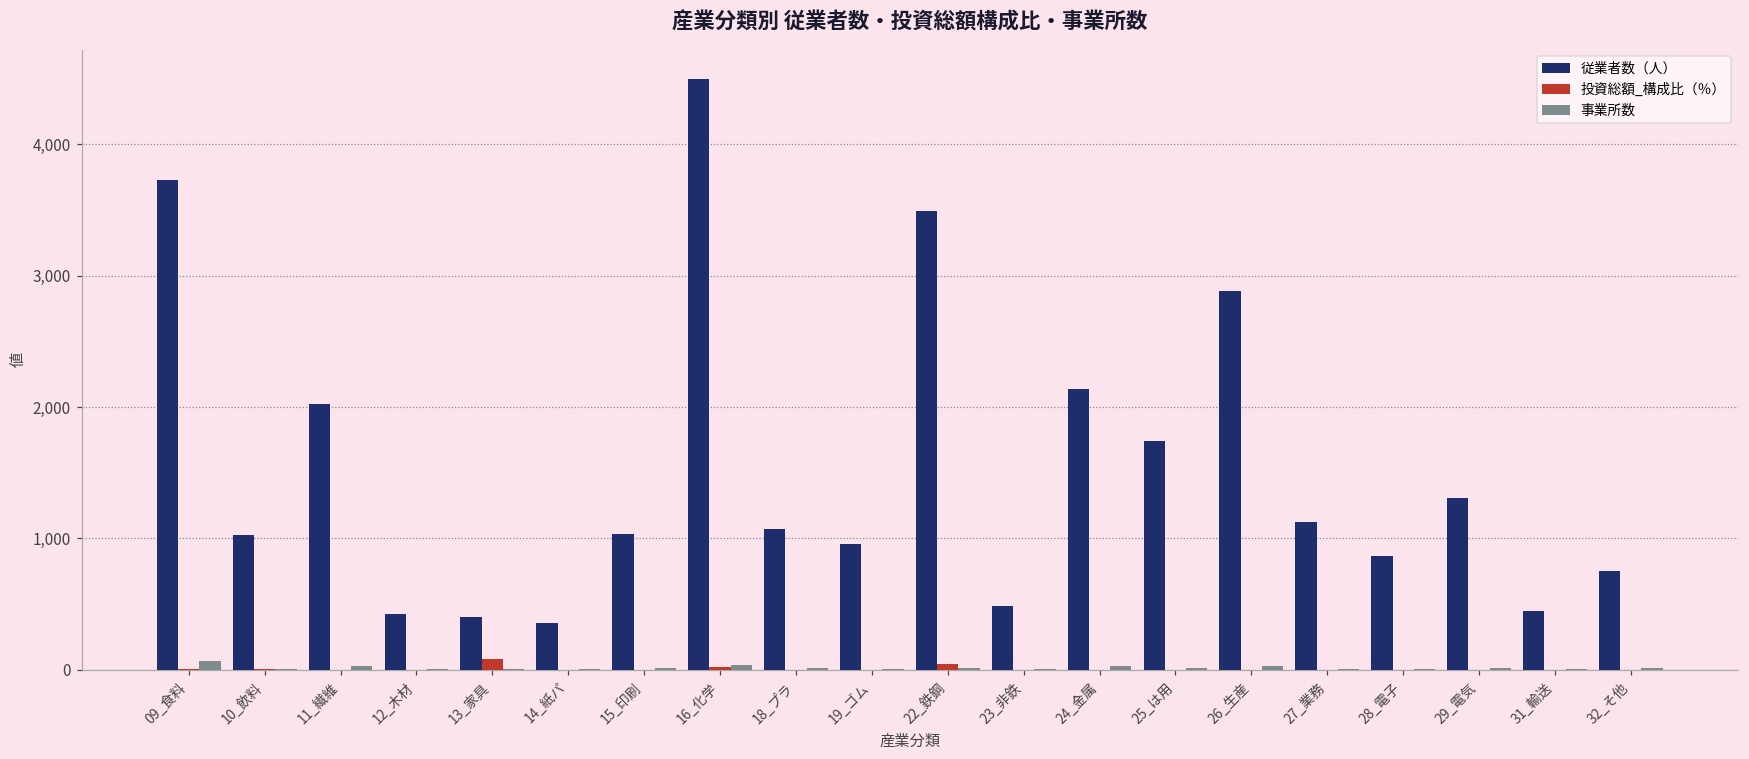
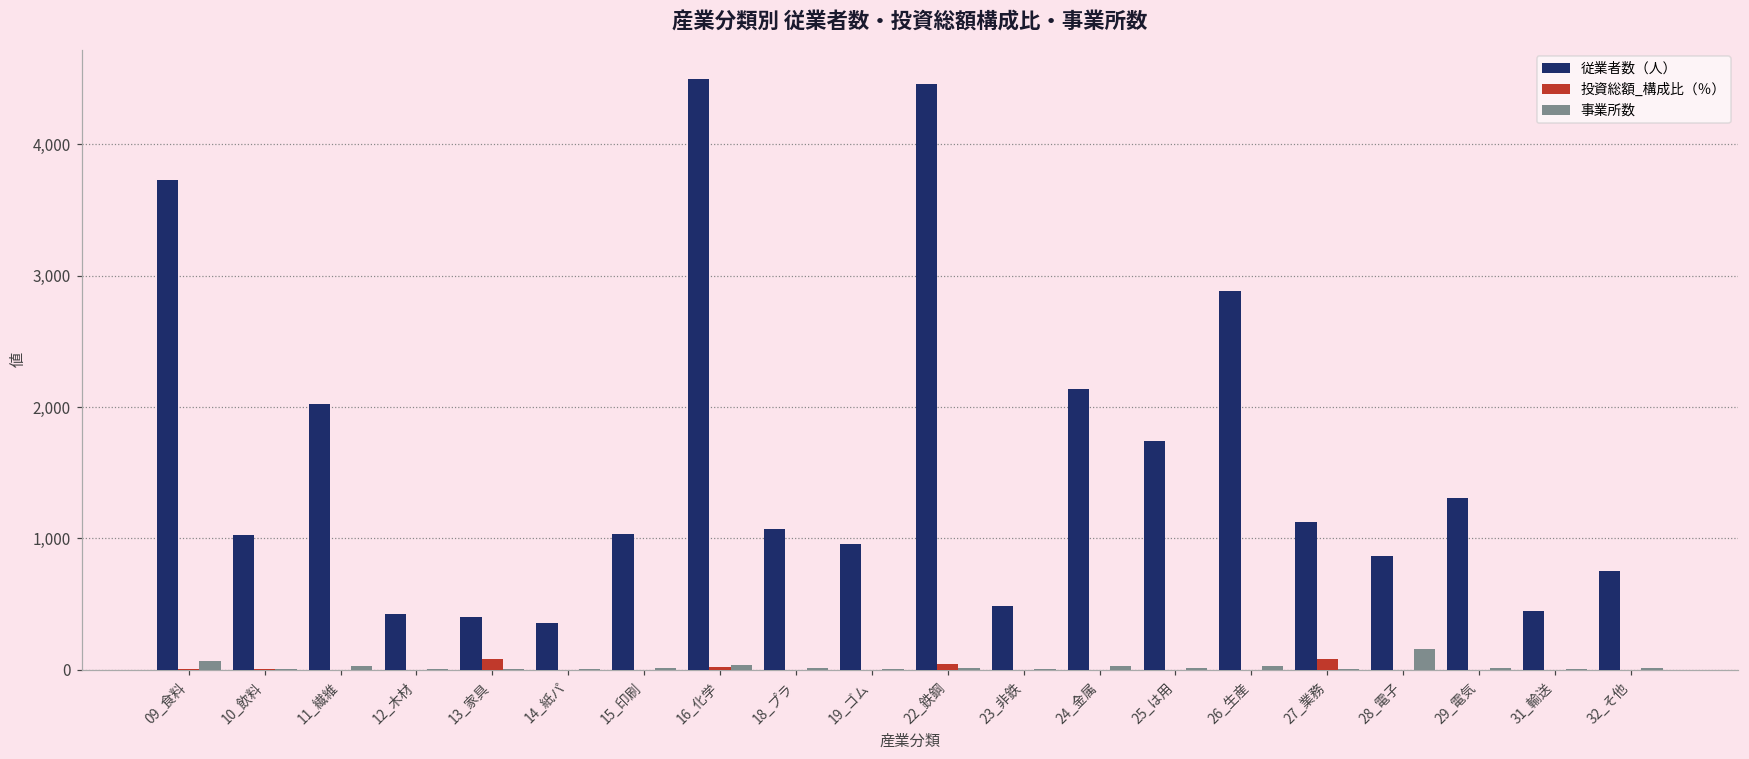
従業者数（人）, 22_鉄鋼: 3,490 -> 4,460
投資総額_構成比（％）, 27_業務: 0 -> 80
事業所数, 28_電子: 10 -> 160
